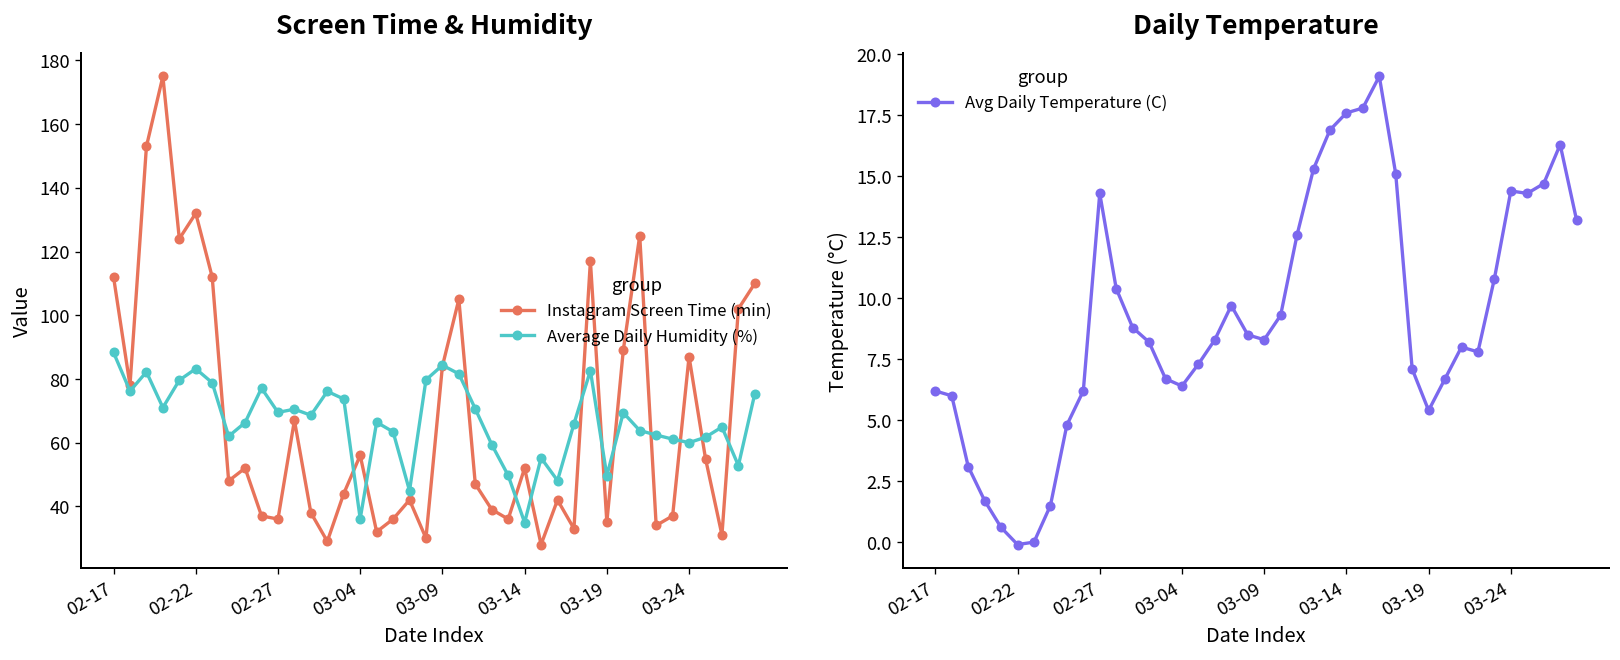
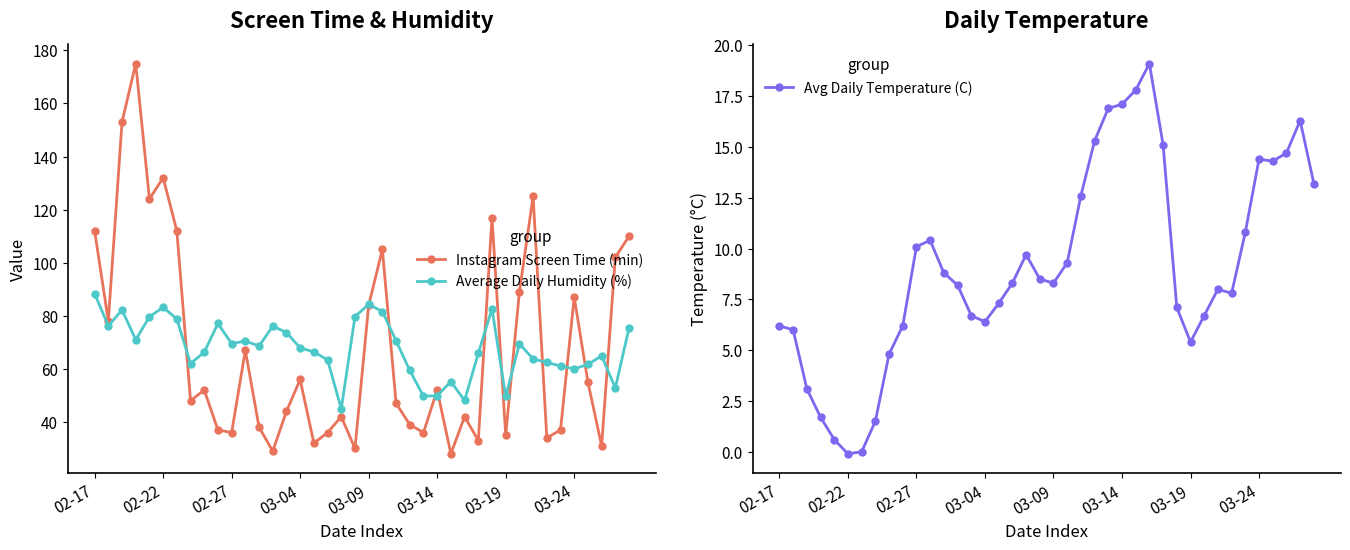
Screen Time & Humidity, Average Daily Humidity (%), 03-04: 36 -> 68
Screen Time & Humidity, Average Daily Humidity (%), 03-14: 35 -> 50
Daily Temperature, 02-27: 14.3 -> 10.1
Daily Temperature, 03-14: 17.6 -> 17.1
